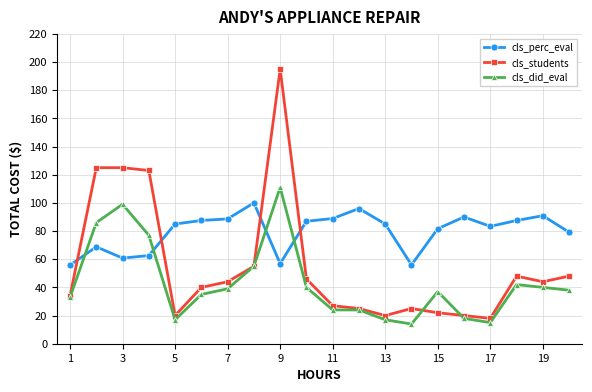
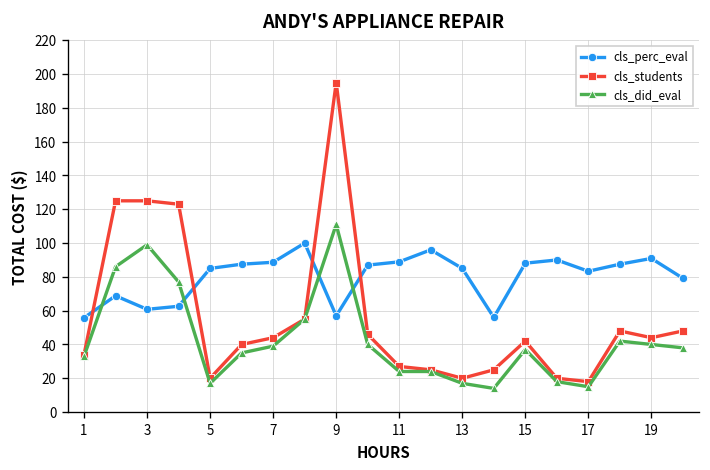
cls_perc_eval, 15: 82 -> 88
cls_students, 15: 22 -> 42
